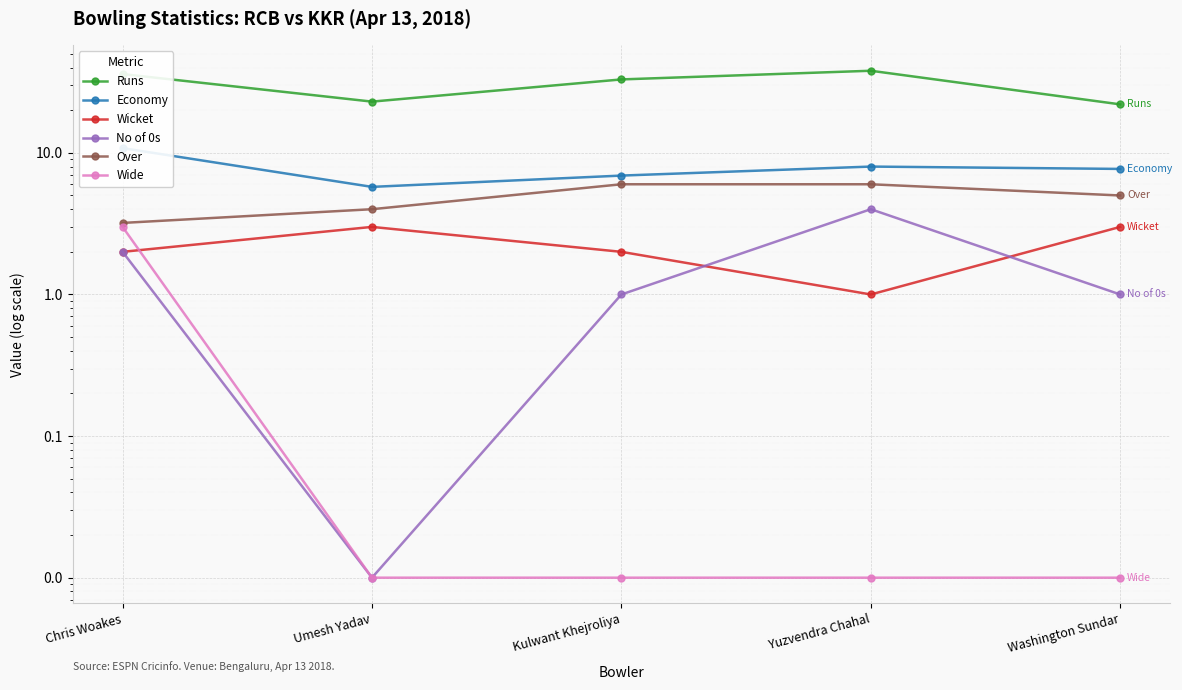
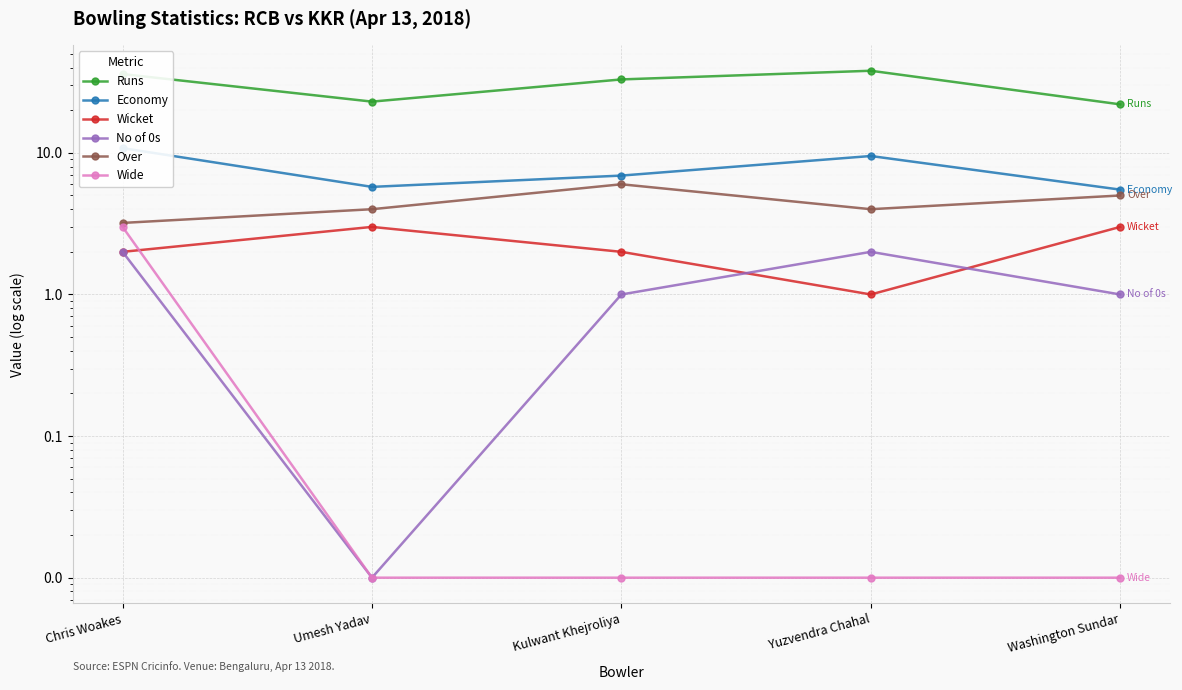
Economy, Yuzvendra Chahal: 8 -> 10
No of 0s, Yuzvendra Chahal: 4 -> 2
Over, Yuzvendra Chahal: 6 -> 4
Economy, Washington Sundar: 8 -> 5.5
